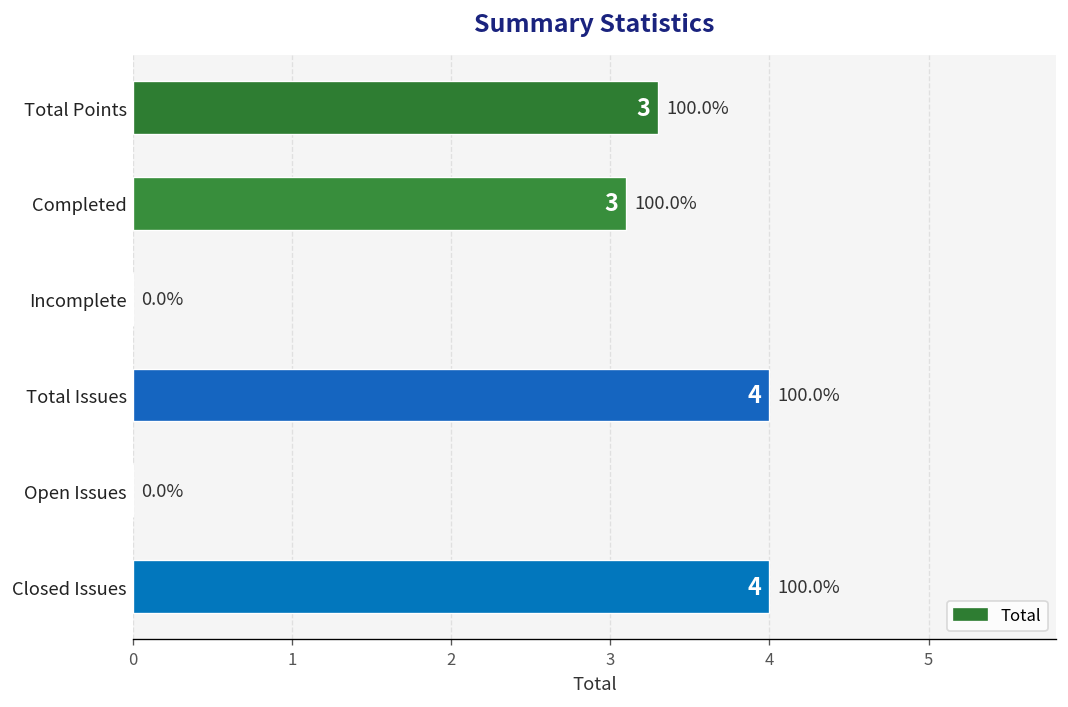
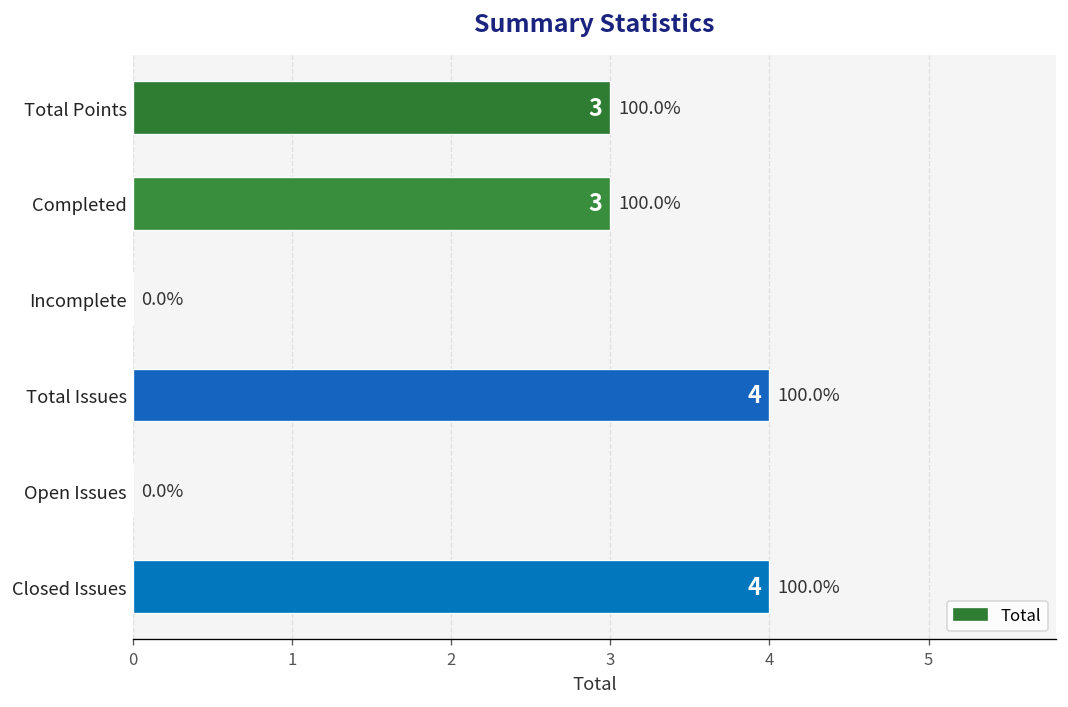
Total Points: 3.3 -> 3.0
Completed: 3.1 -> 3.0
